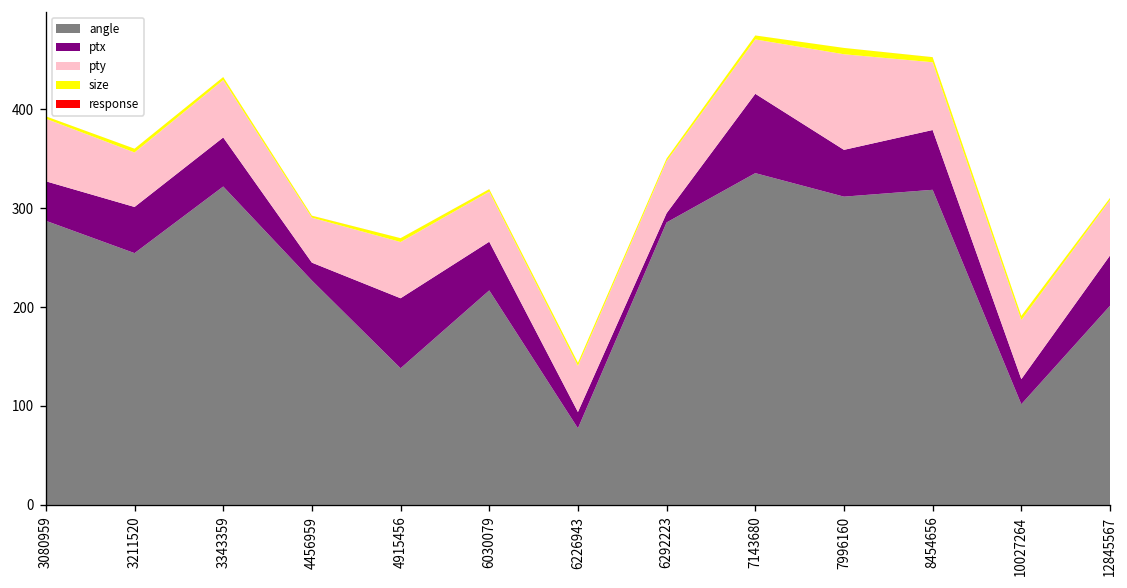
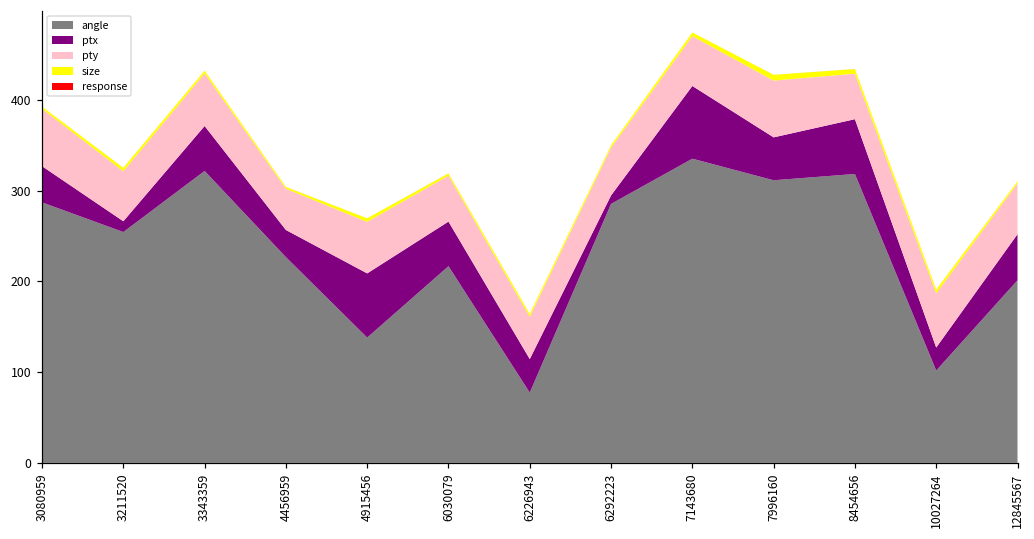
ptx, 3211520: 50 -> 10
ptx, 4456959: 20 -> 30
ptx, 6226943: 20 -> 40
pty, 7996160: 100 -> 60
pty, 8454656: 70 -> 50
